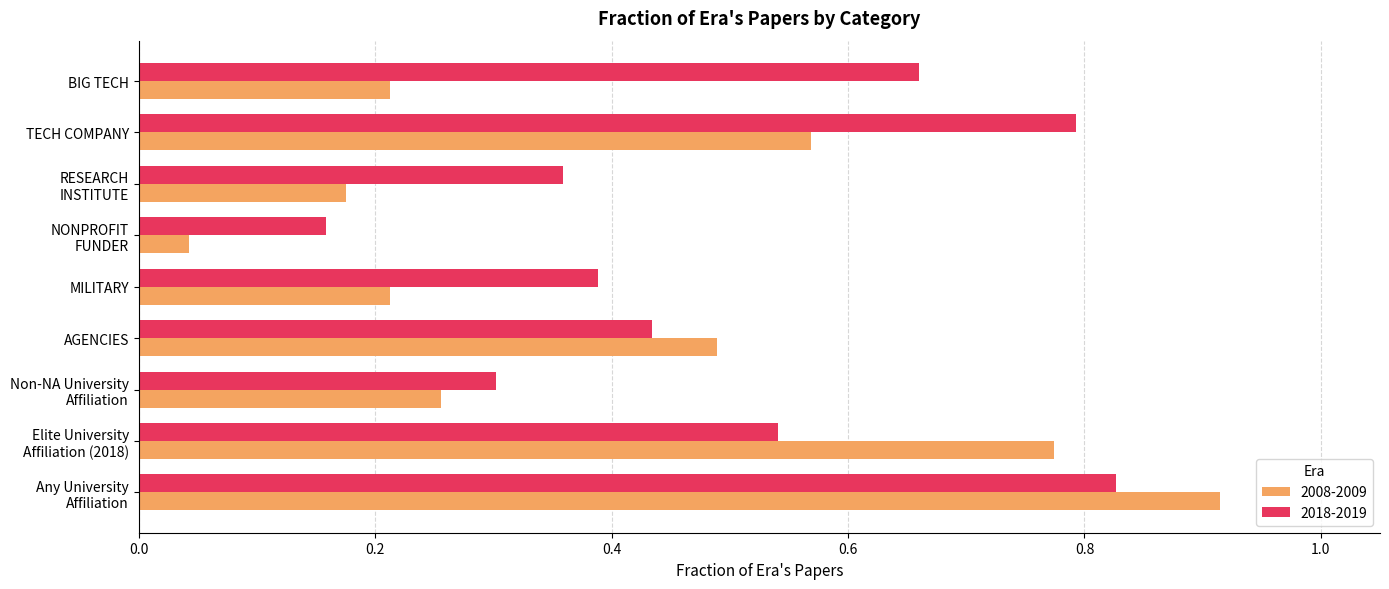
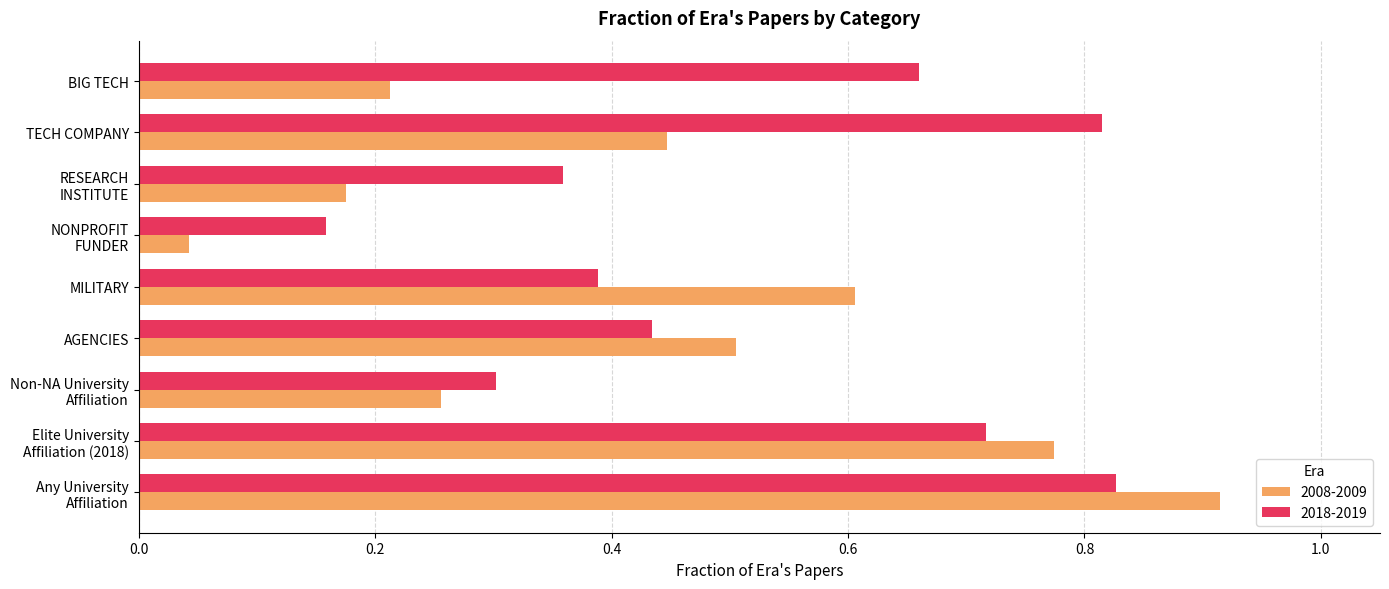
2018-2019, TECH COMPANY: 0.792 -> 0.815
2008-2009, TECH COMPANY: 0.569 -> 0.447
2008-2009, MILITARY: 0.213 -> 0.606
2008-2009, AGENCIES: 0.489 -> 0.505
2018-2019, Elite University Affiliation (2018): 0.541 -> 0.717
